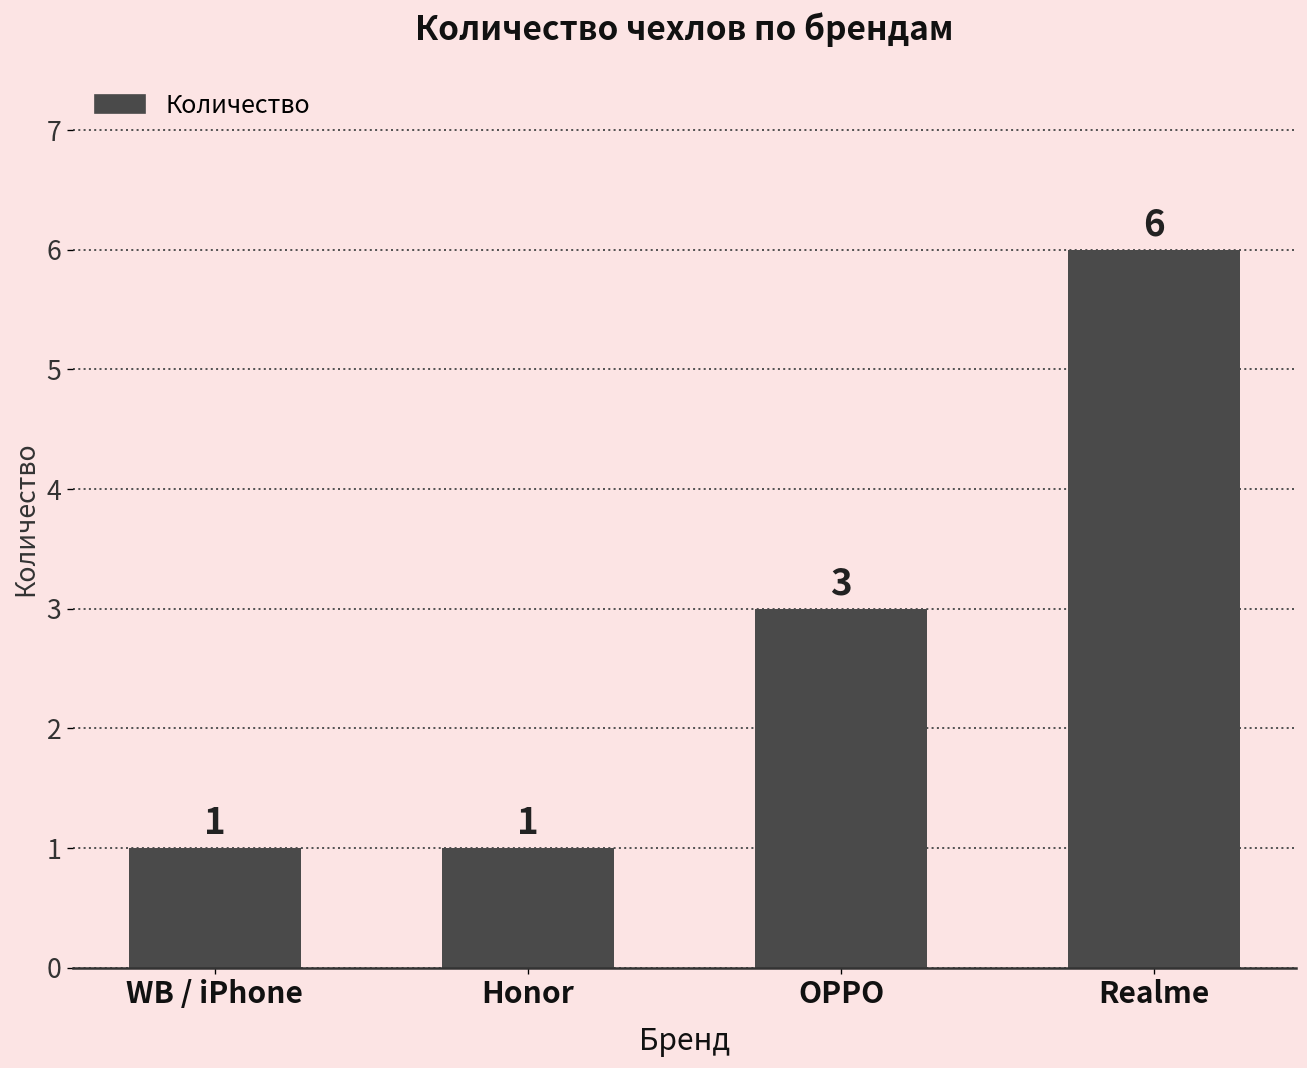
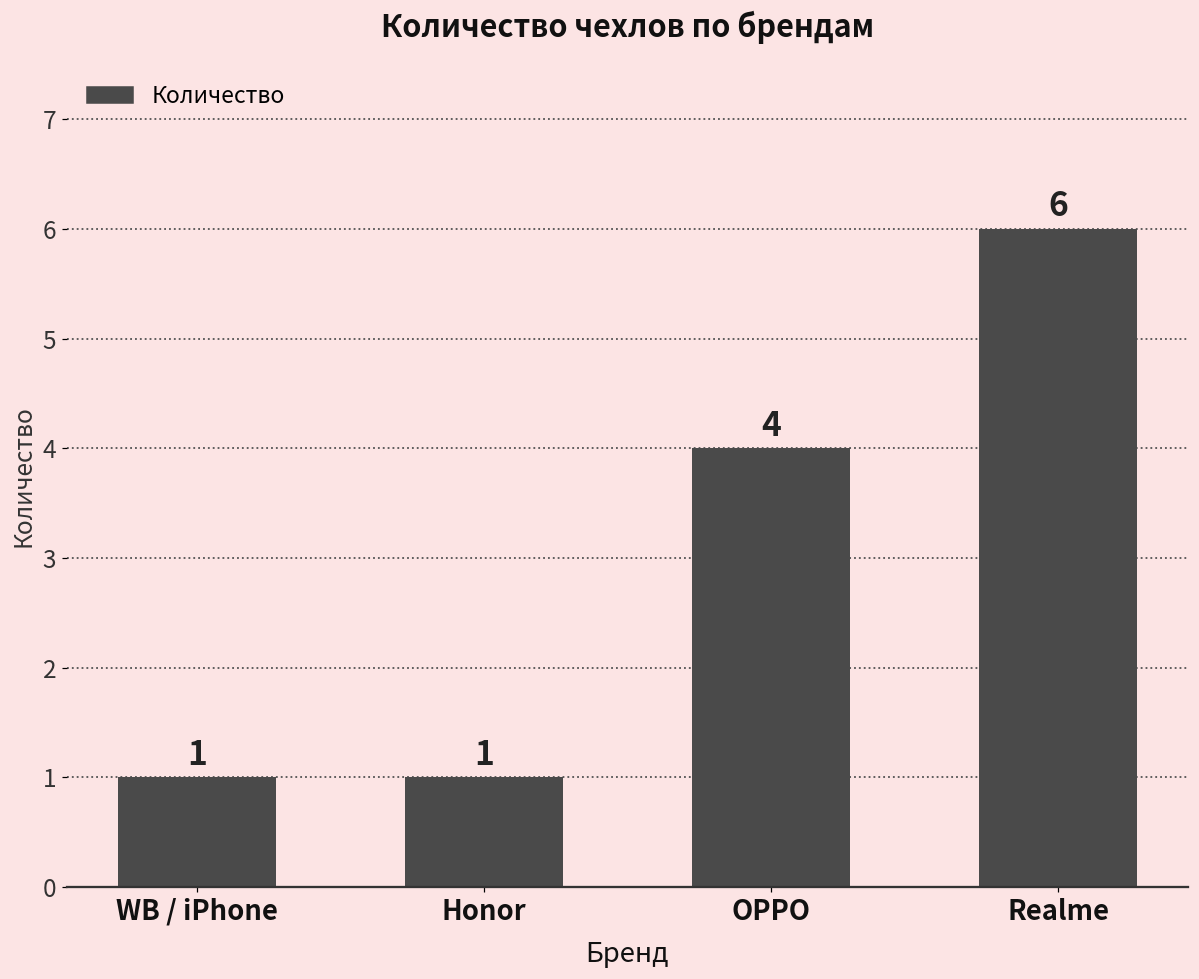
OPPO: 3 -> 4
